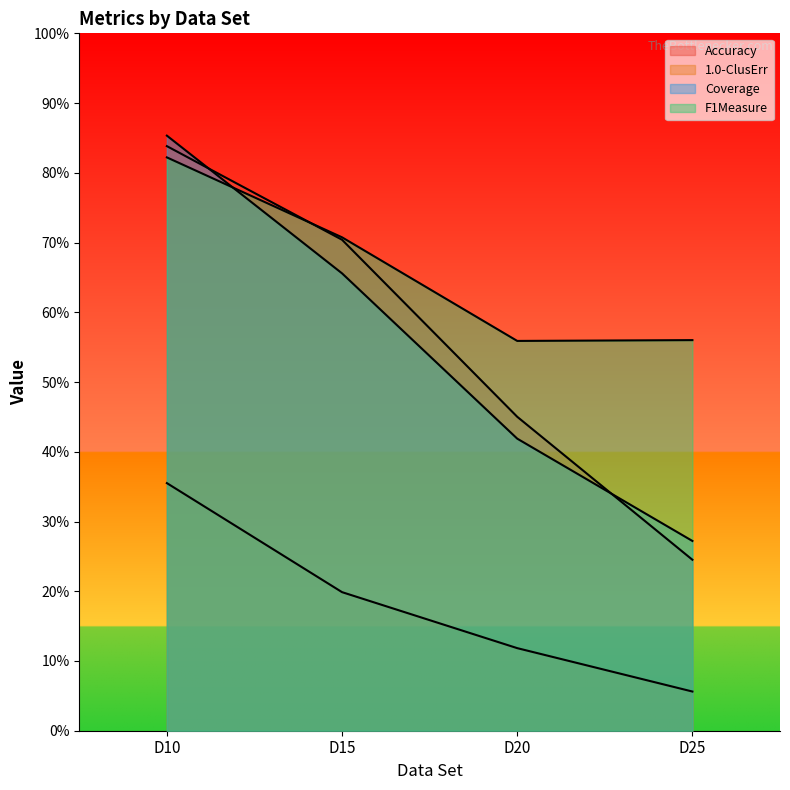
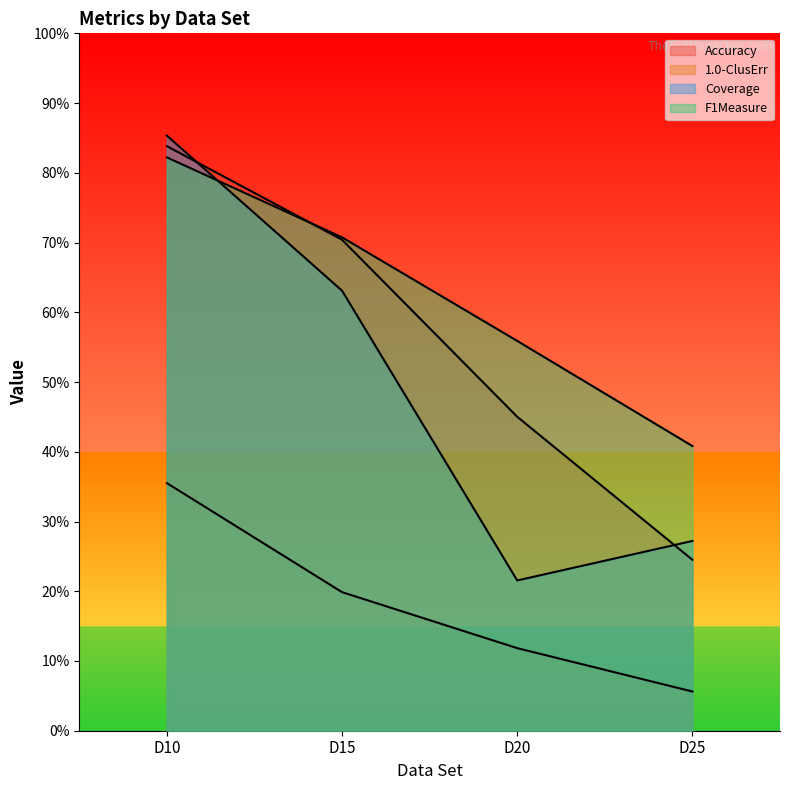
Coverage, D15: 66% -> 63%
Coverage, D20: 42% -> 22%
F1Measure, D25: 56% -> 41%
